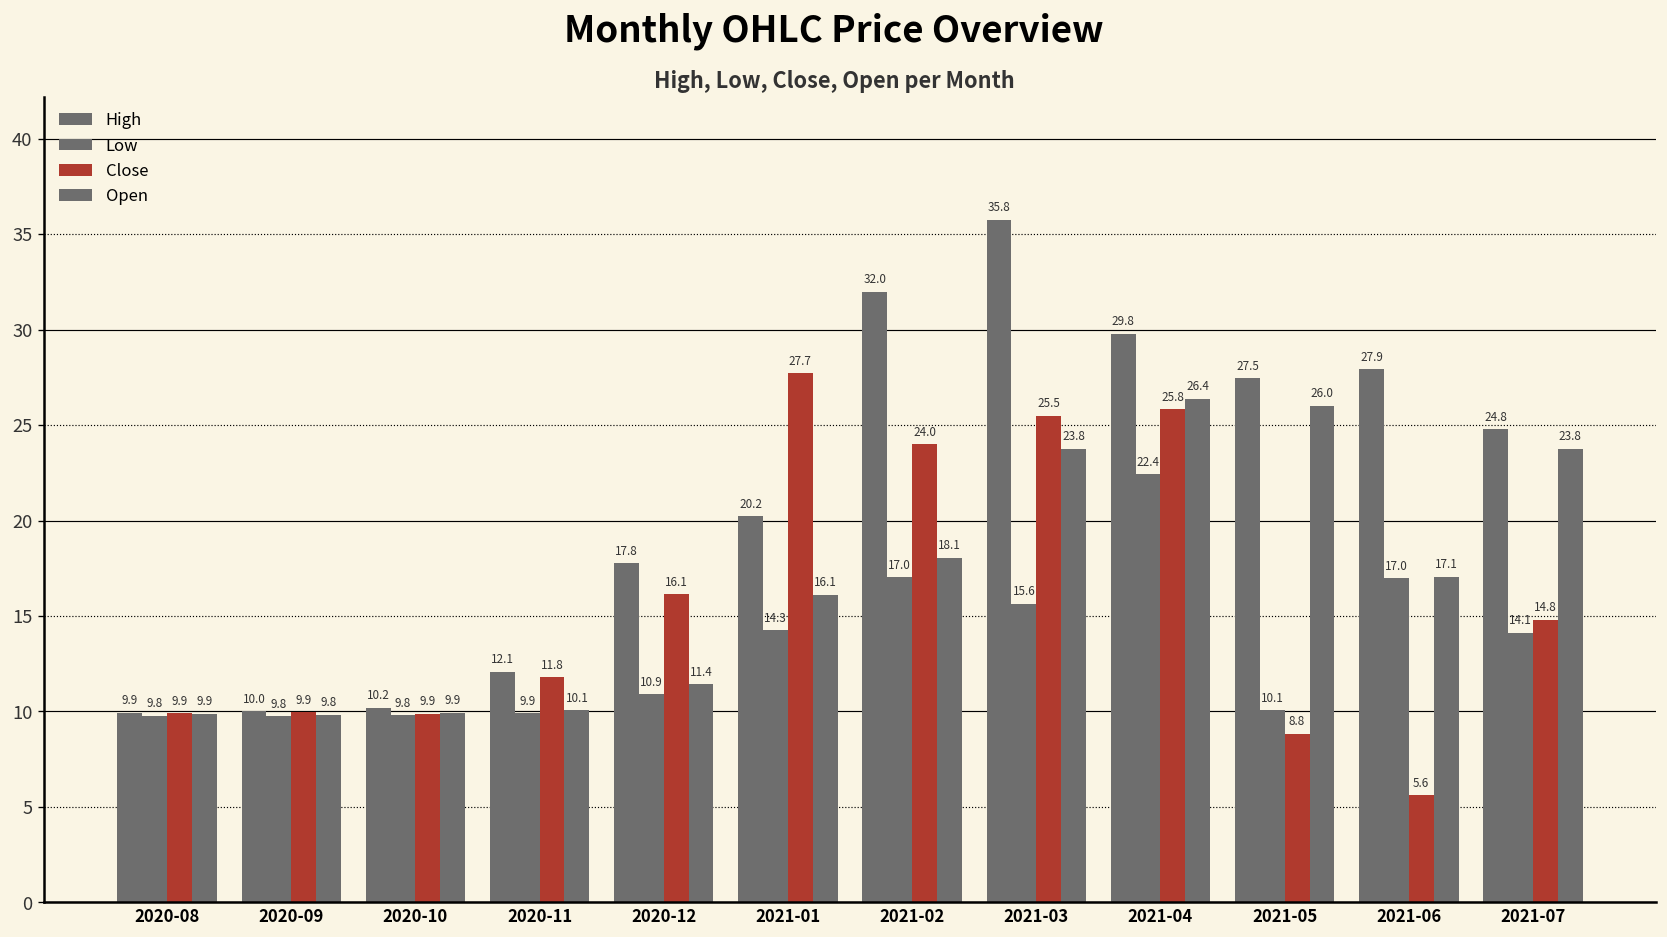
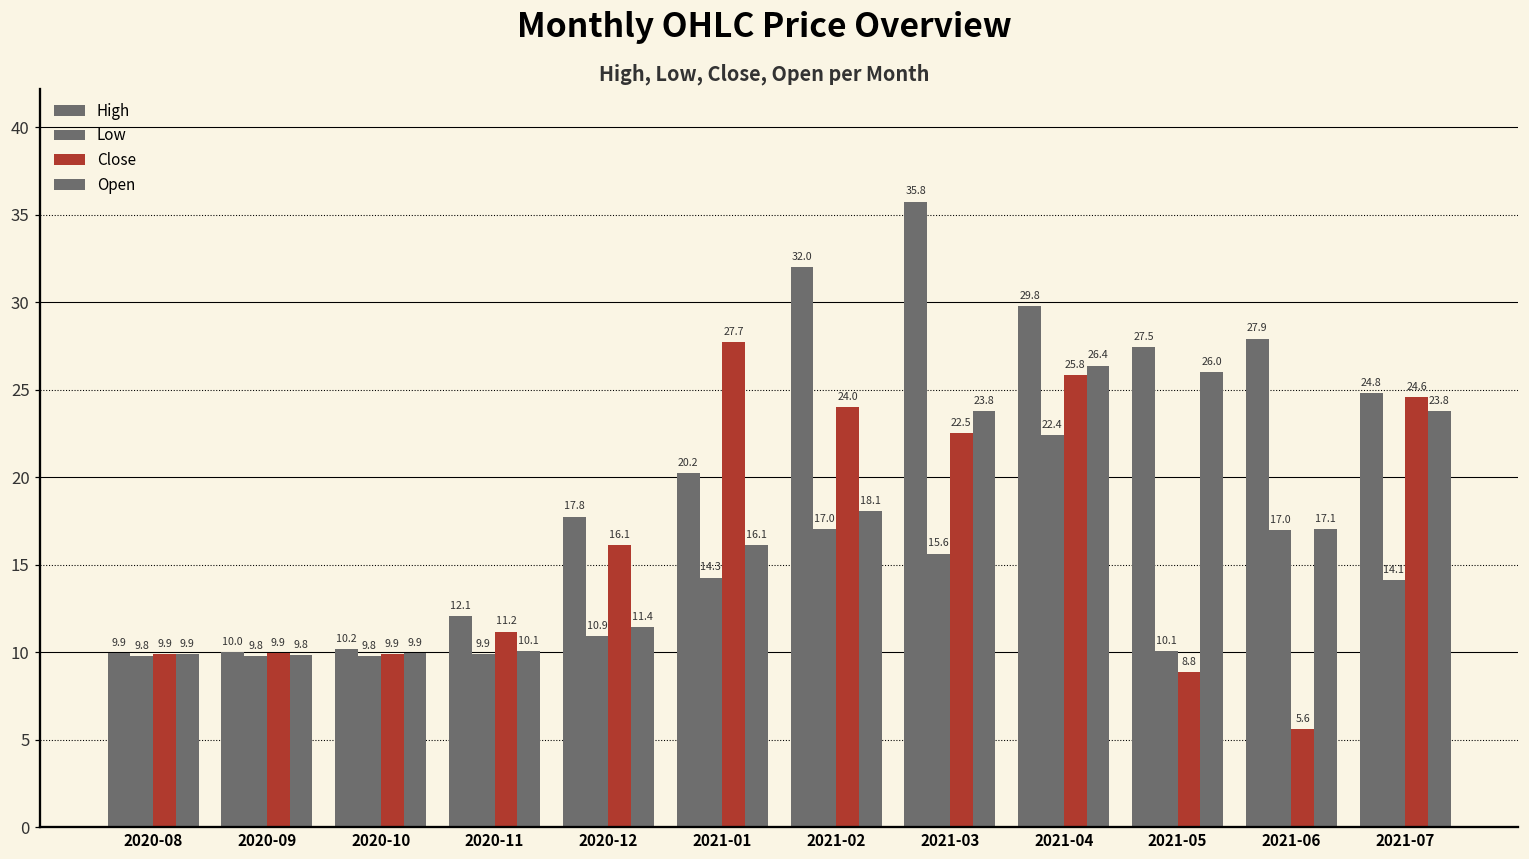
Close, 2020-11: 11.8 -> 11.2
Close, 2021-03: 25.5 -> 22.5
Close, 2021-07: 14.8 -> 24.6
